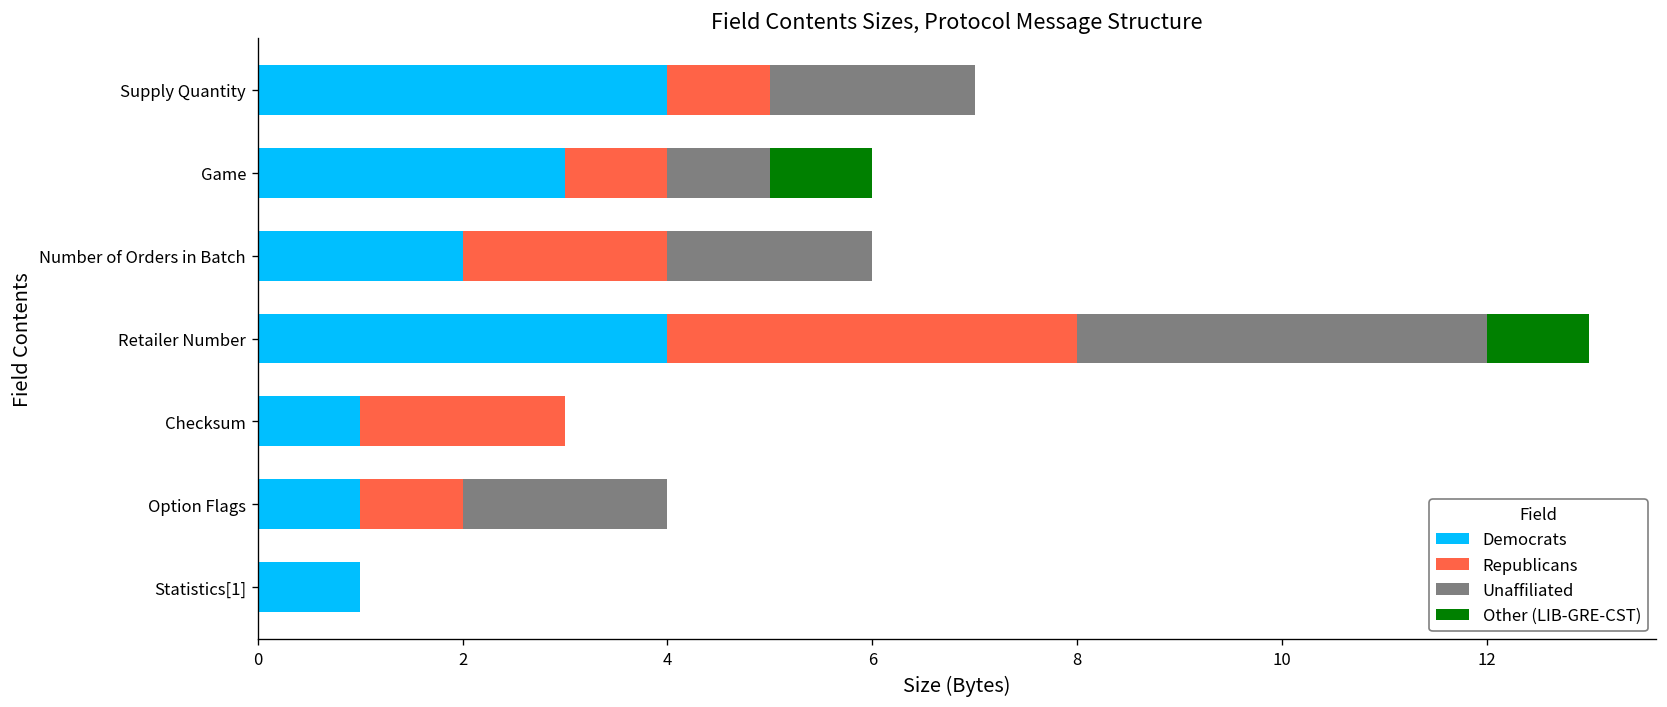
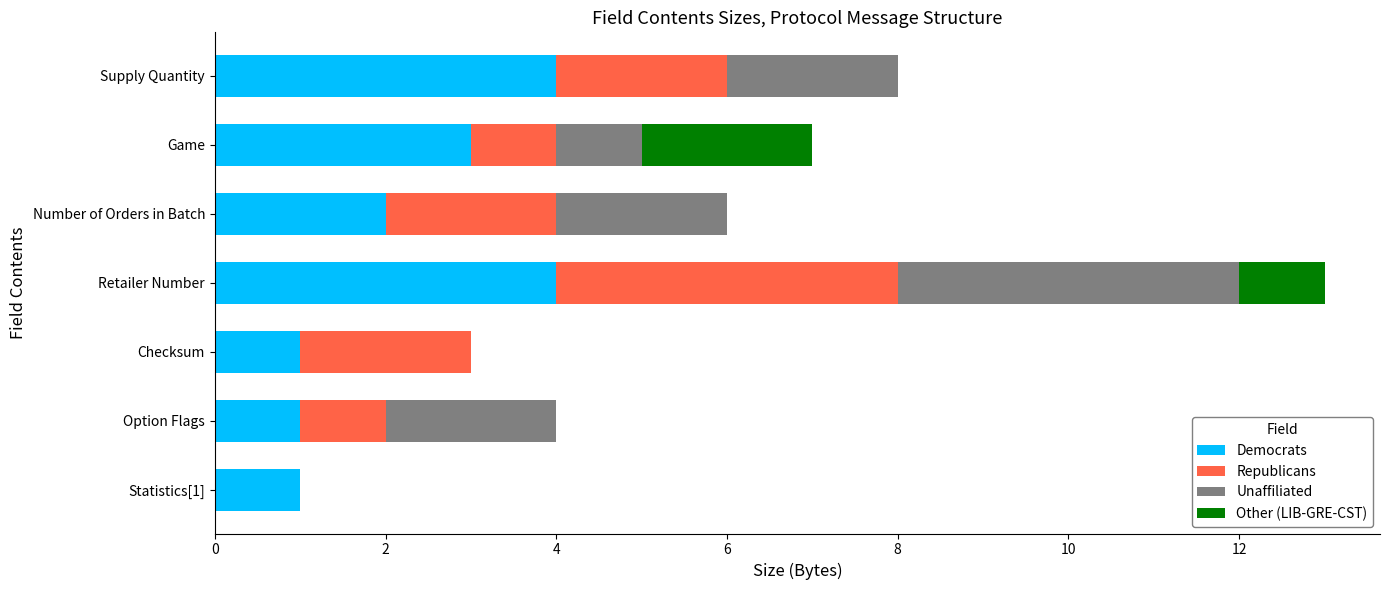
Republicans, Supply Quantity: 1 -> 2
Other (LIB-GRE-CST), Game: 1 -> 2
